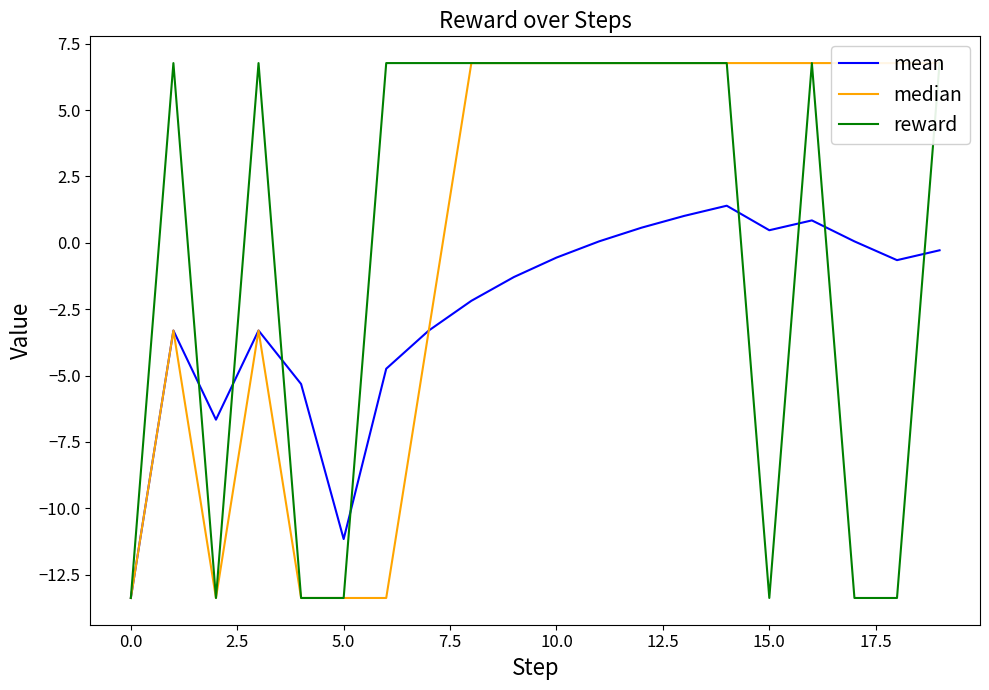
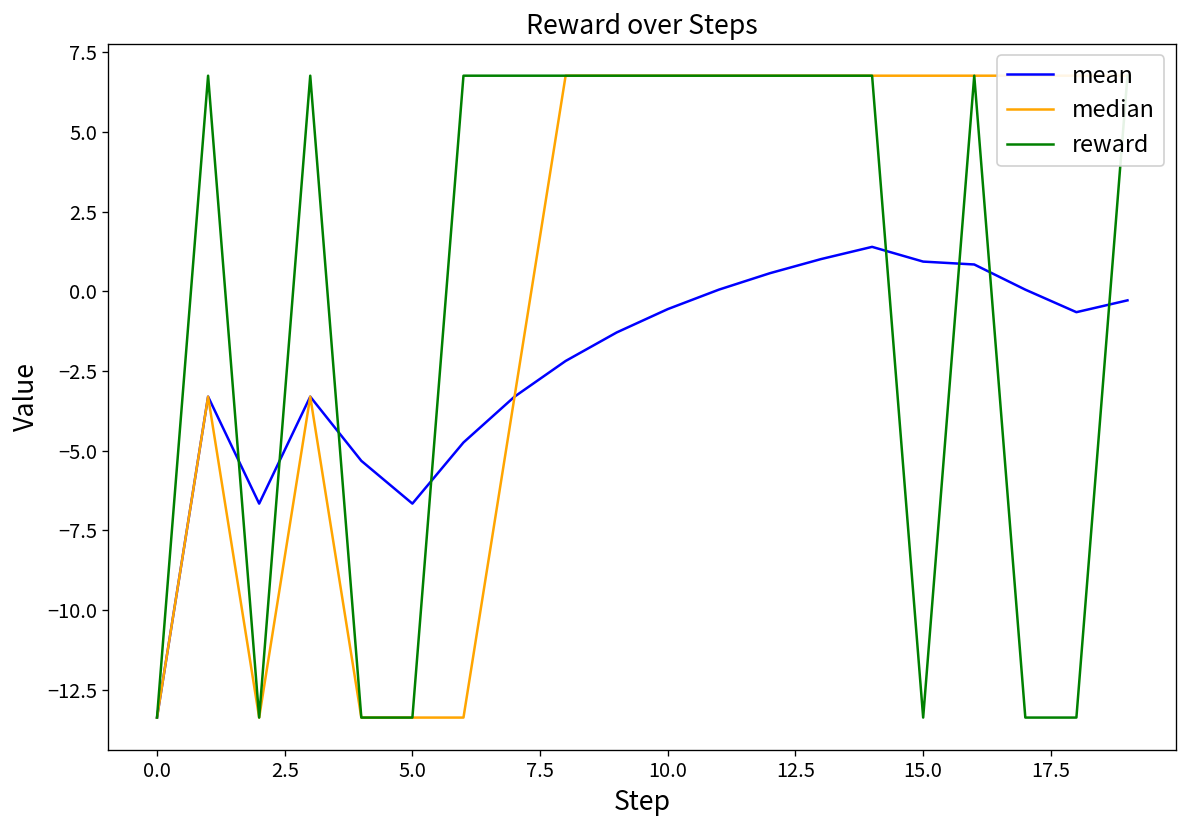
mean, 5.0: -11.2 -> -6.7
mean, 15.0: 0.5 -> 0.9
